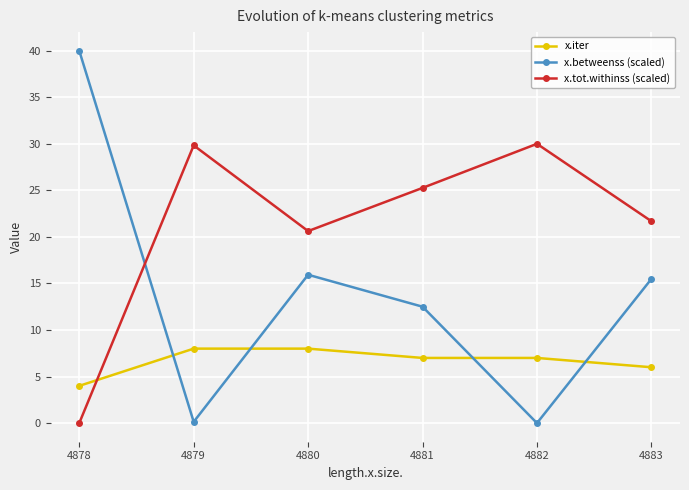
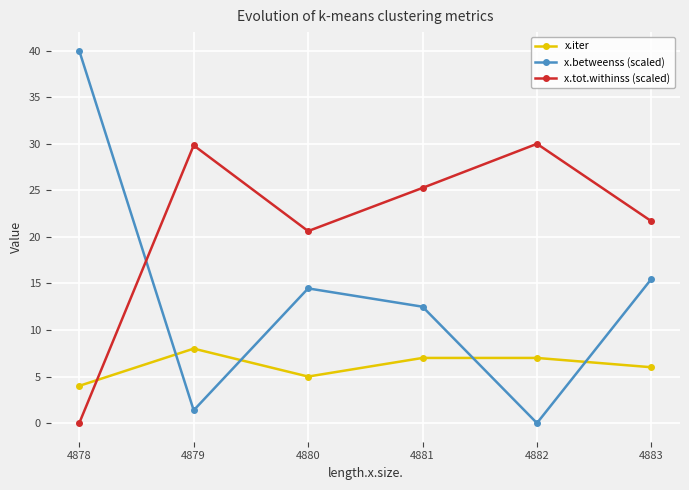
x.betweenss (scaled), 4879: 0 -> 1
x.iter, 4880: 8 -> 5
x.betweenss (scaled), 4880: 16 -> 14
